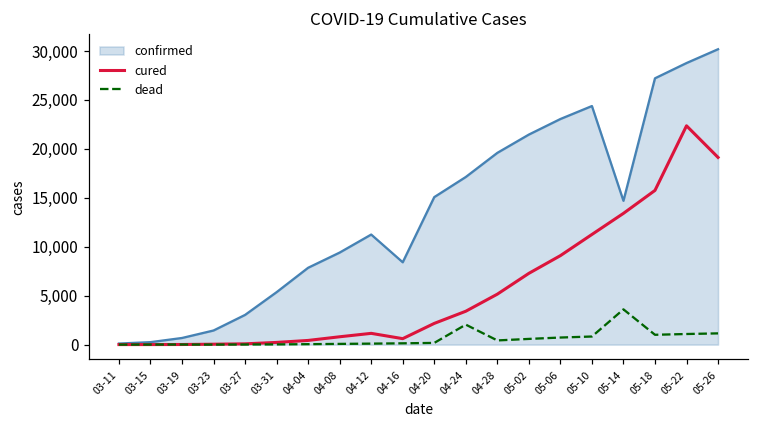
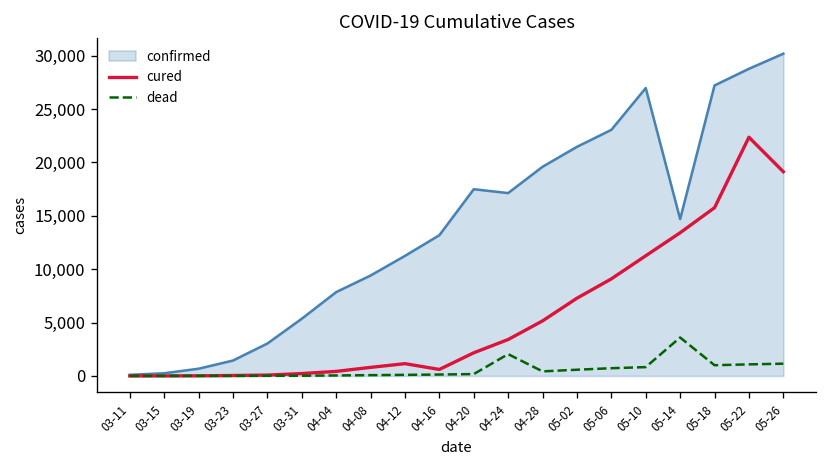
confirmed, 04-16: 8,000 -> 13,000
confirmed, 04-20: 15,000 -> 17,000
confirmed, 05-10: 24,000 -> 27,000
